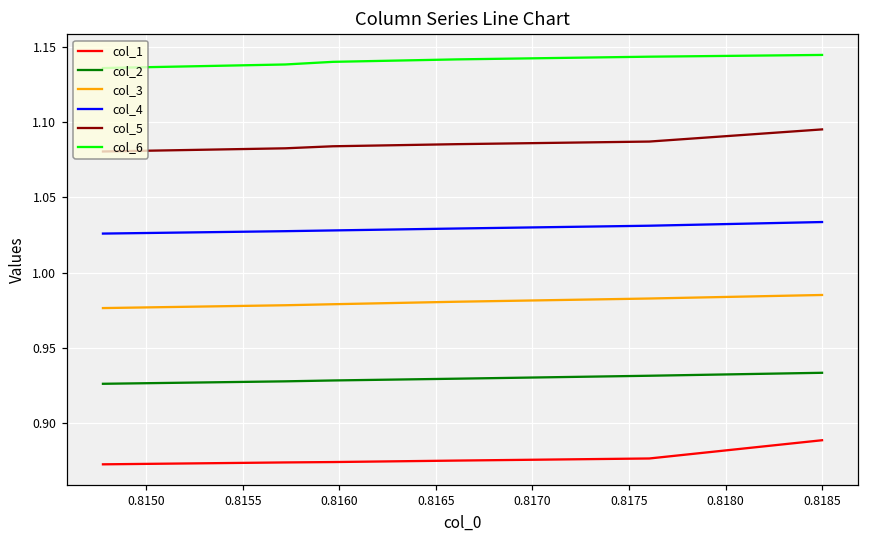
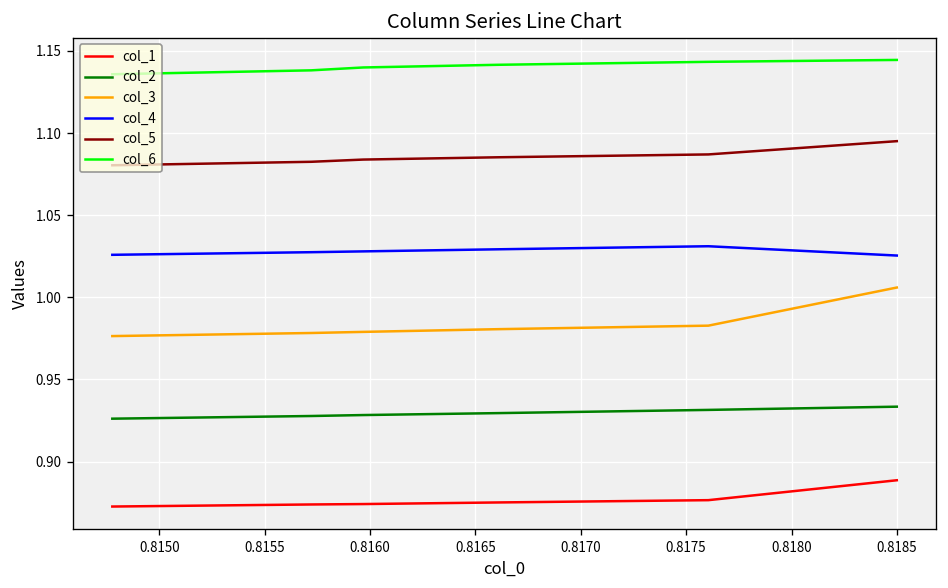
col_3, 0.8185: 0.985 -> 1.006
col_4, 0.8185: 1.034 -> 1.025
